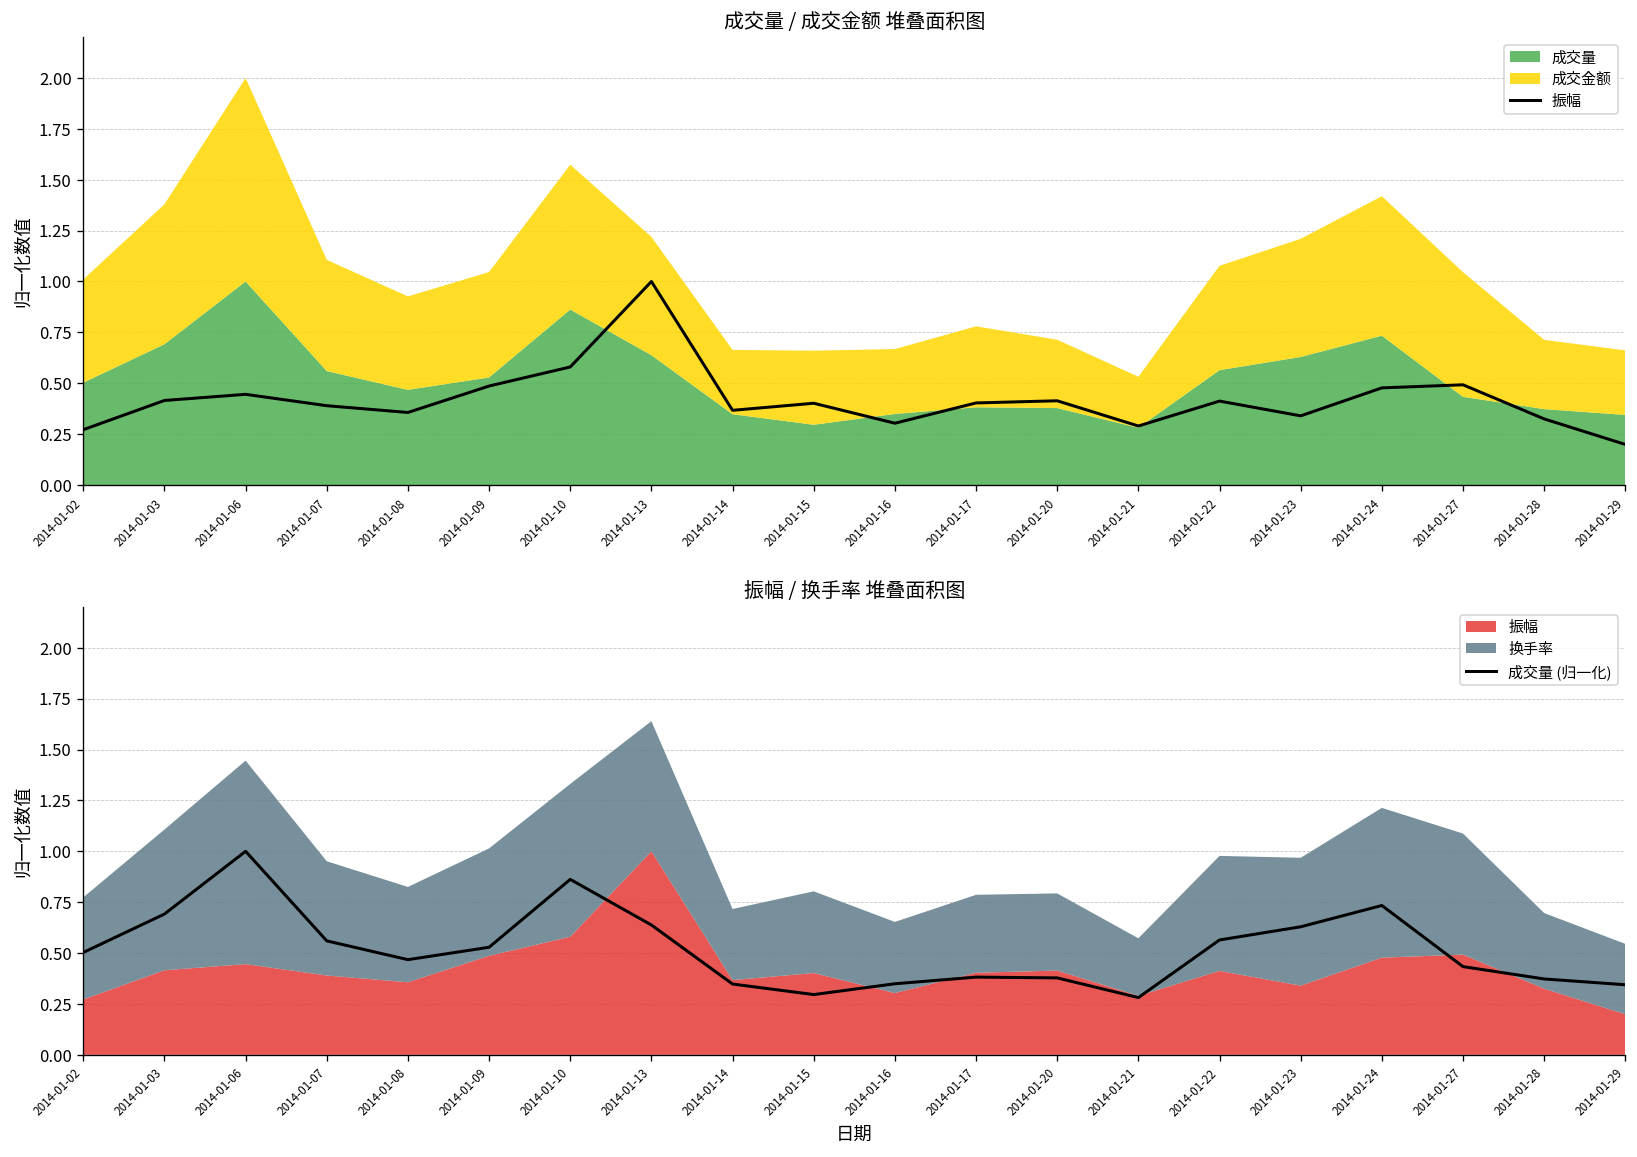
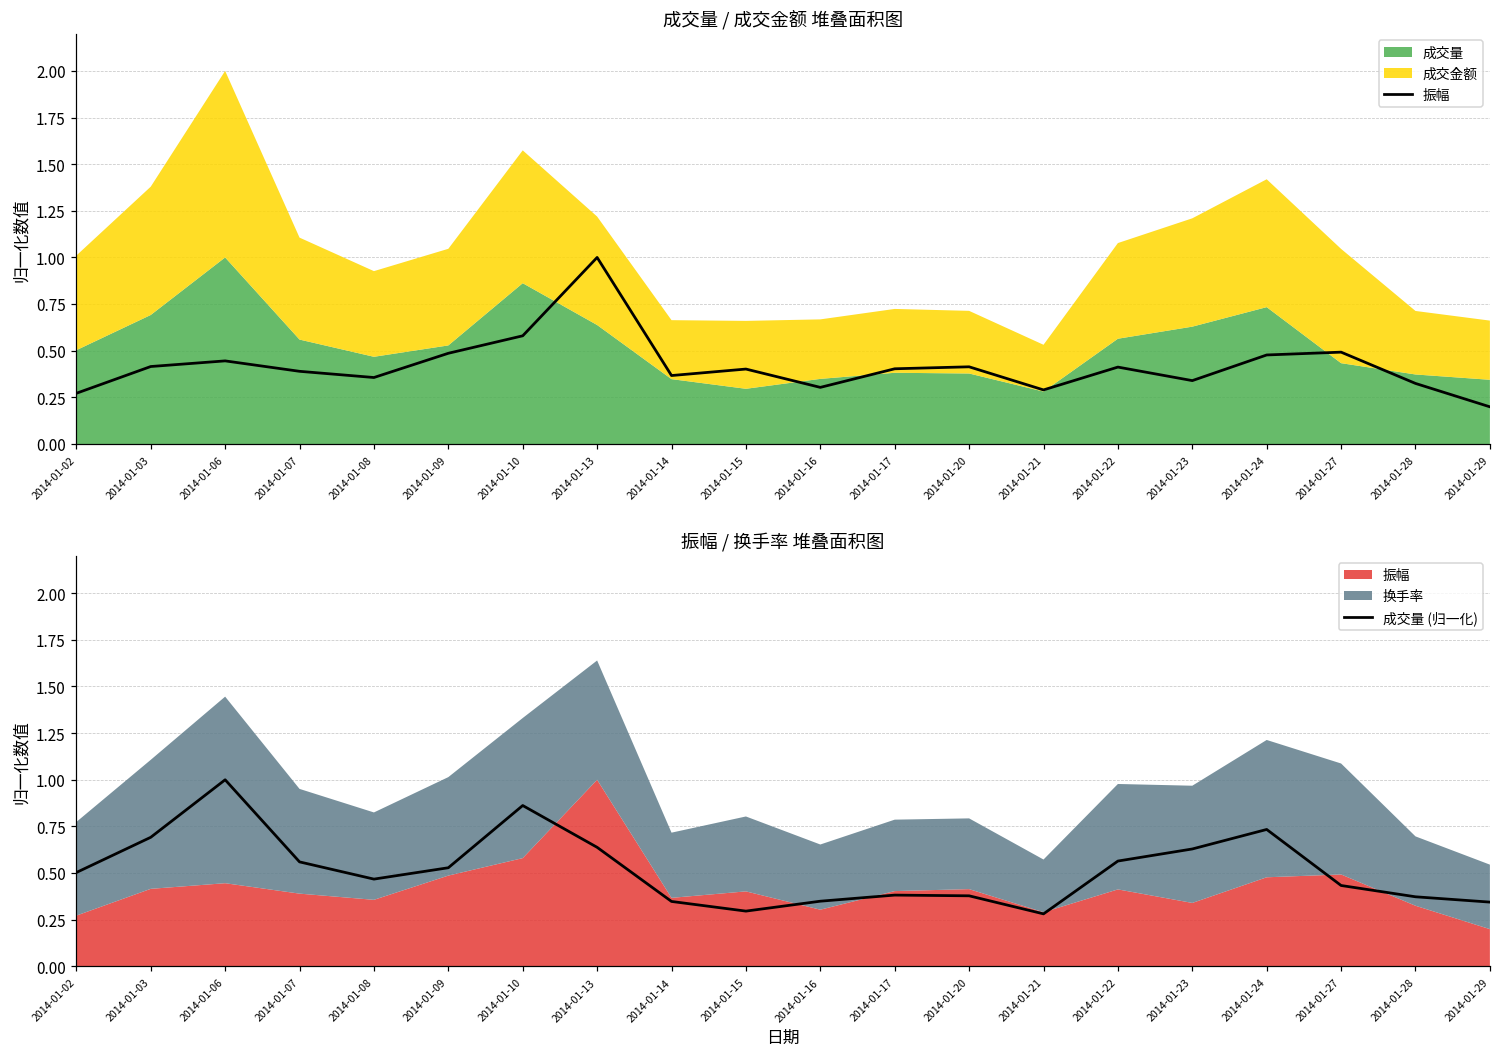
成交量 / 成交金额 堆叠面积图, 成交金额, 2014-01-17: 0.40 -> 0.34
